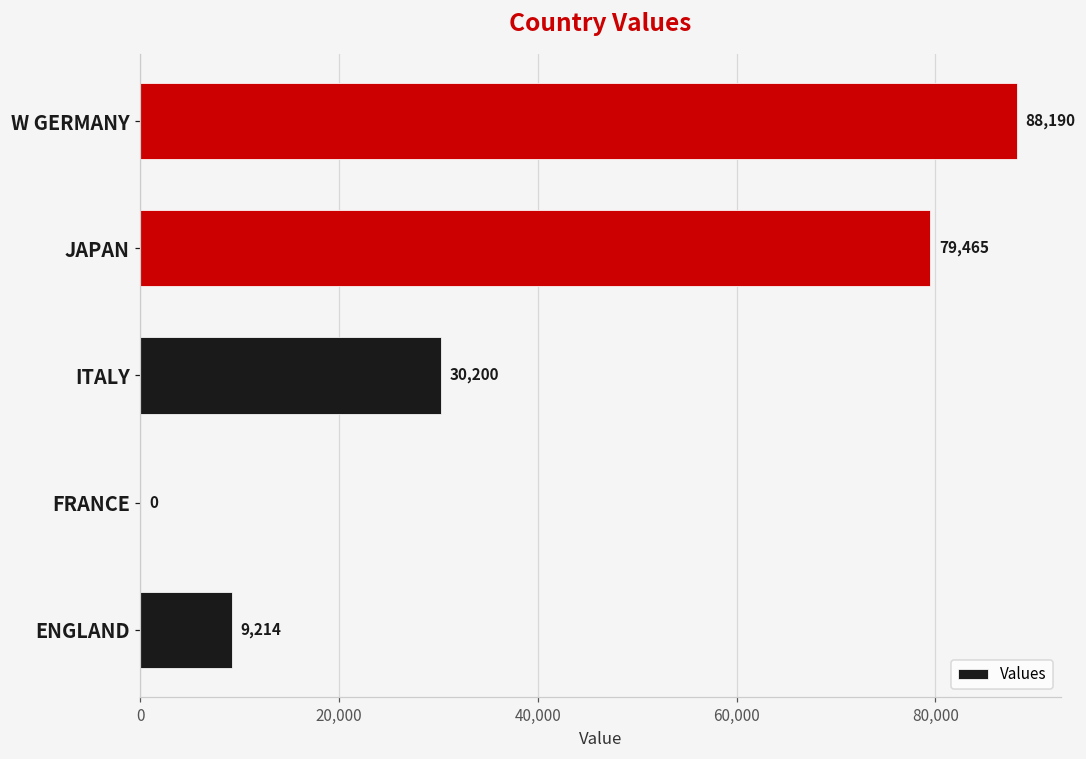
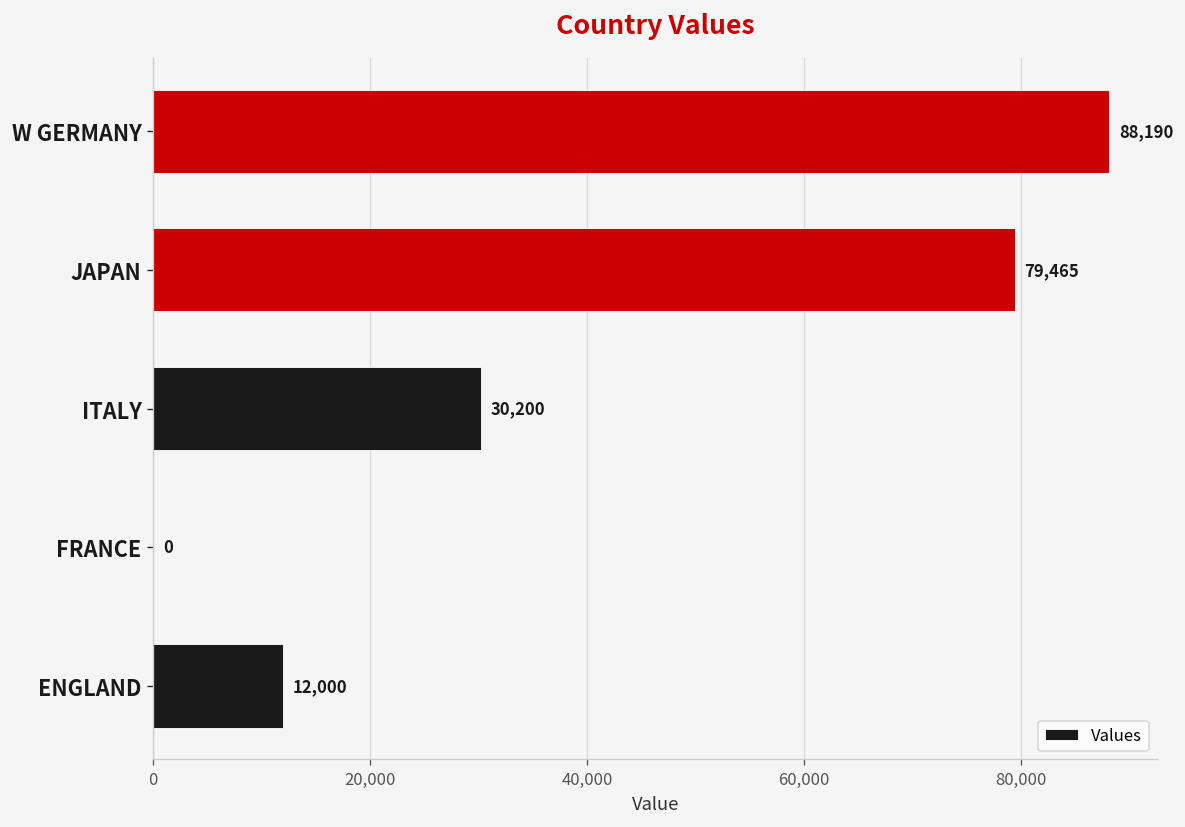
ENGLAND: 9,214 -> 12,000
